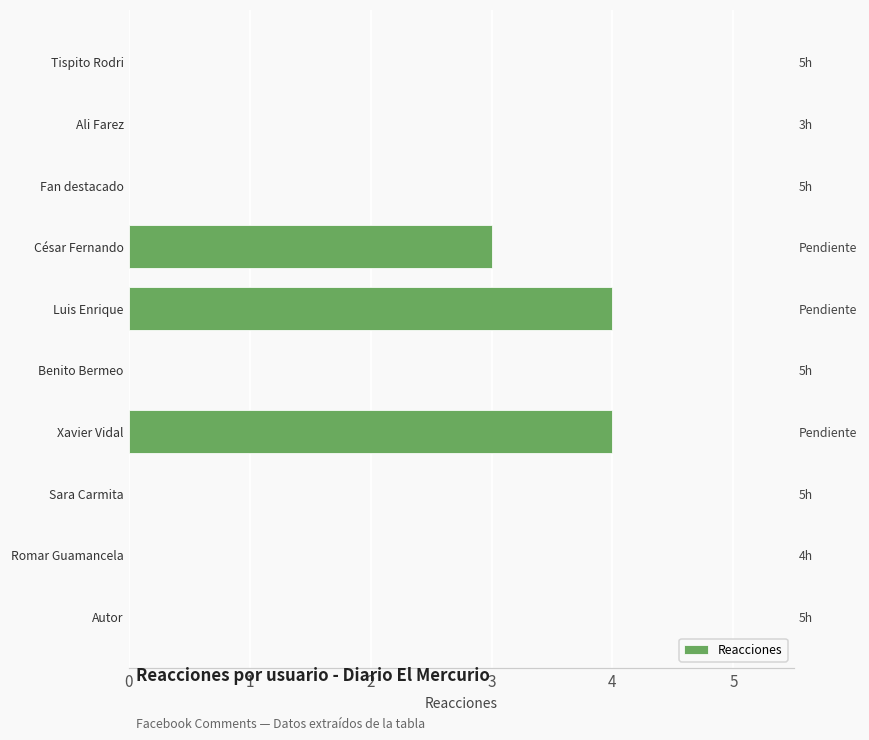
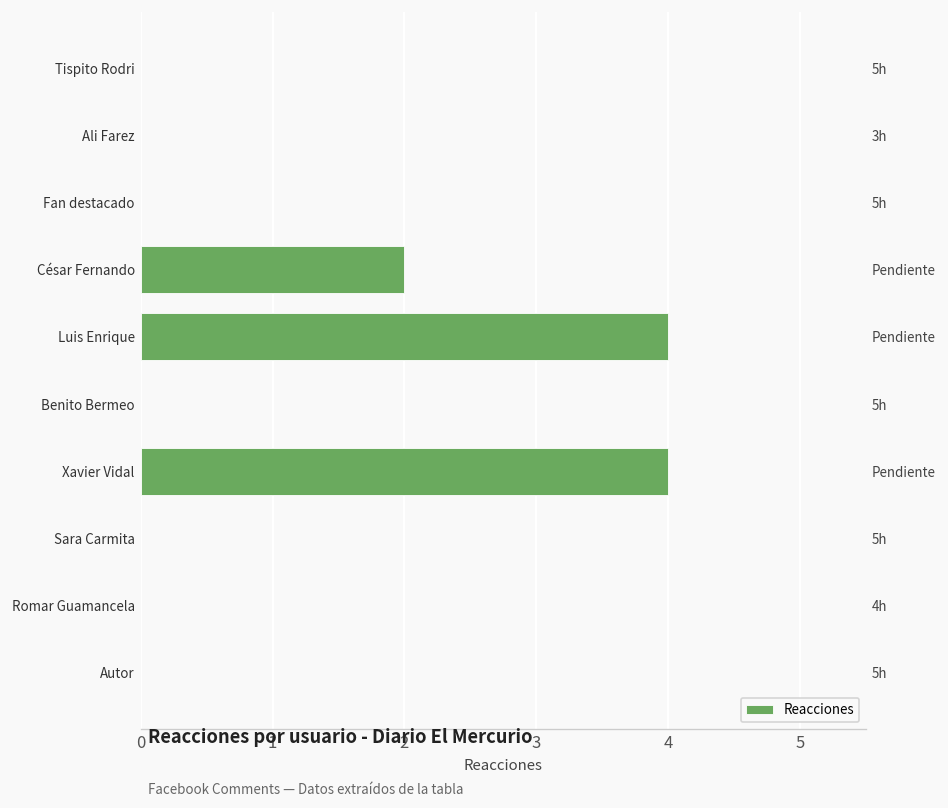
César Fernando: 3 -> 2
